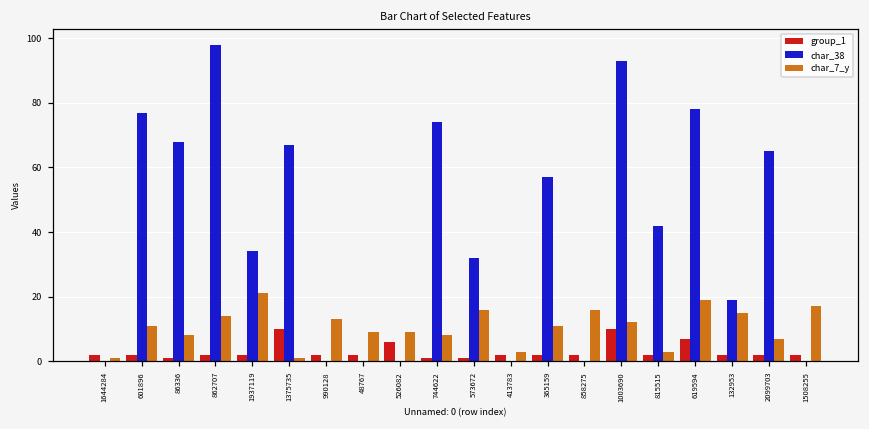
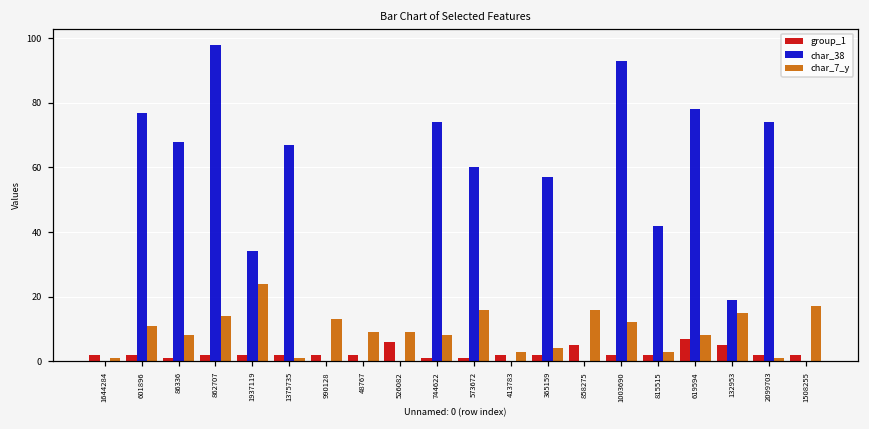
char_7_y, 1937119: 21 -> 24
group_1, 1375735: 10 -> 2
char_38, 573672: 32 -> 60
char_7_y, 365159: 11 -> 4
group_1, 858275: 2 -> 5
group_1, 1003690: 10 -> 2
char_7_y, 619594: 19 -> 8
group_1, 132953: 2 -> 5
char_38, 2099703: 65 -> 74
char_7_y, 2099703: 7 -> 1
